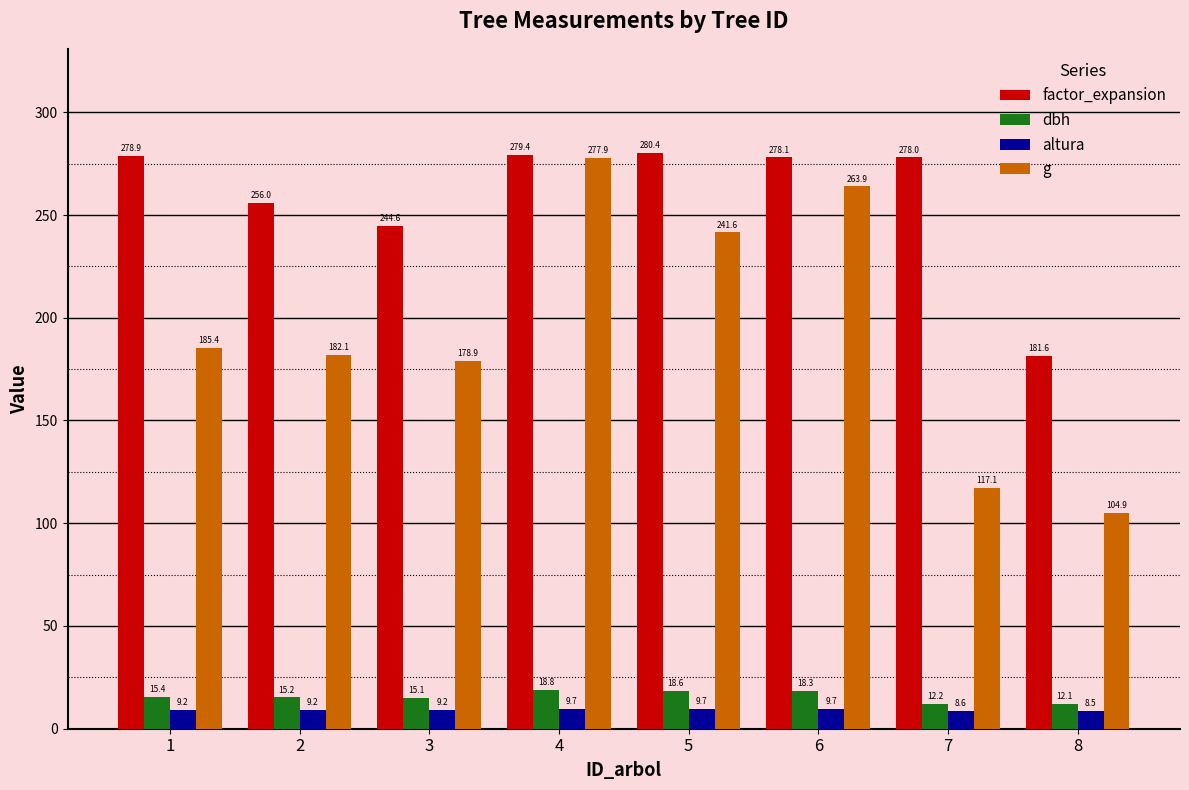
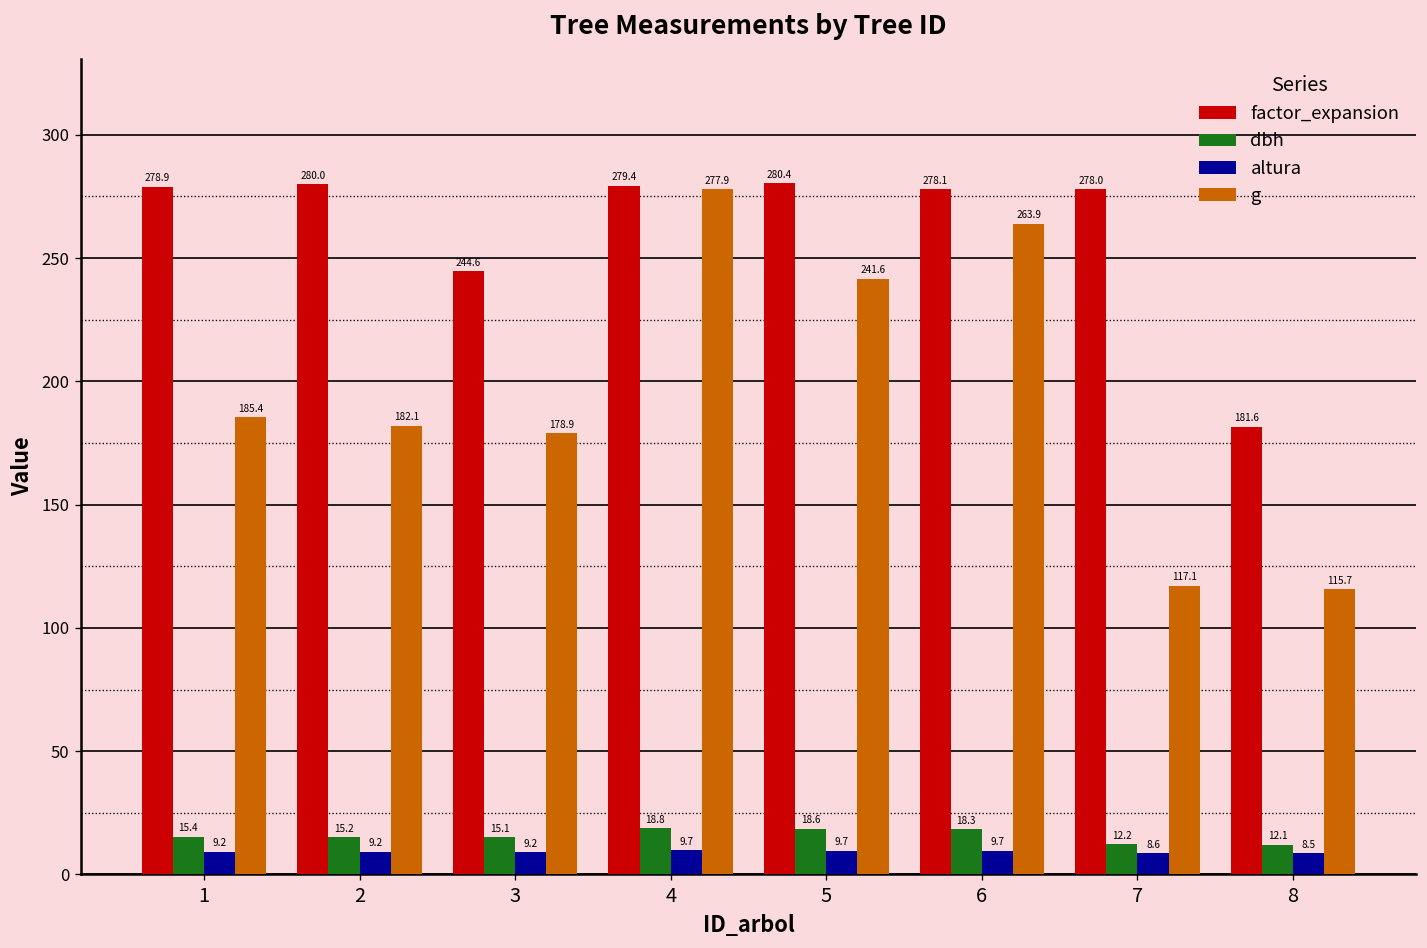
factor_expansion, 2: 256.0 -> 280.0
g, 8: 104.9 -> 115.7
